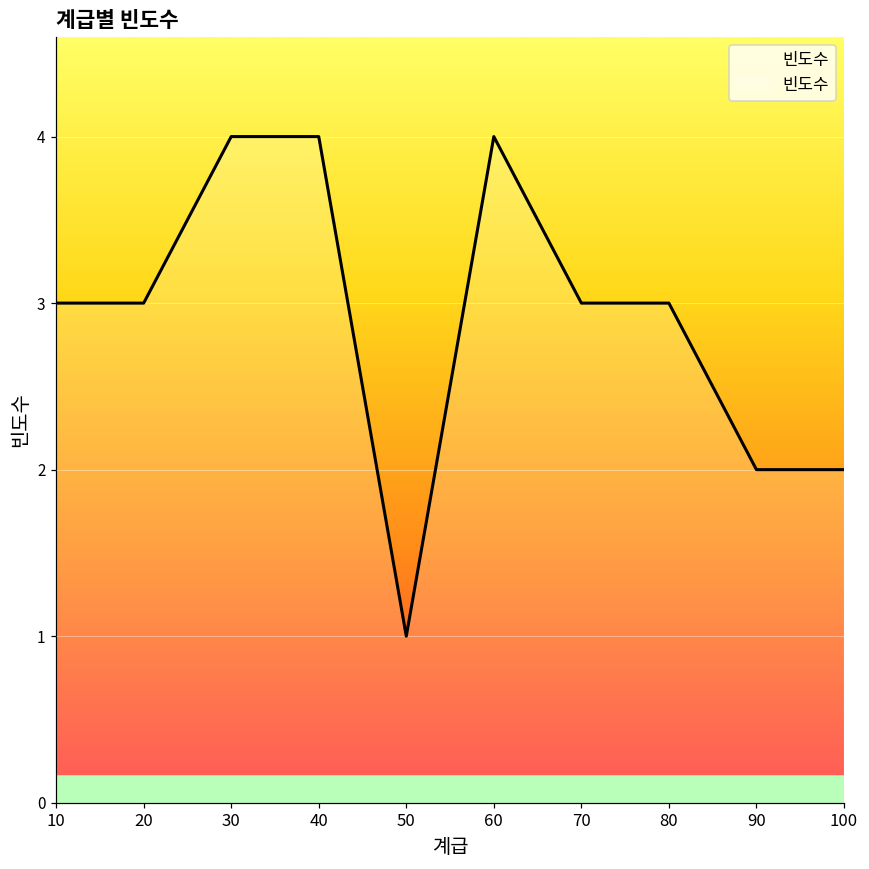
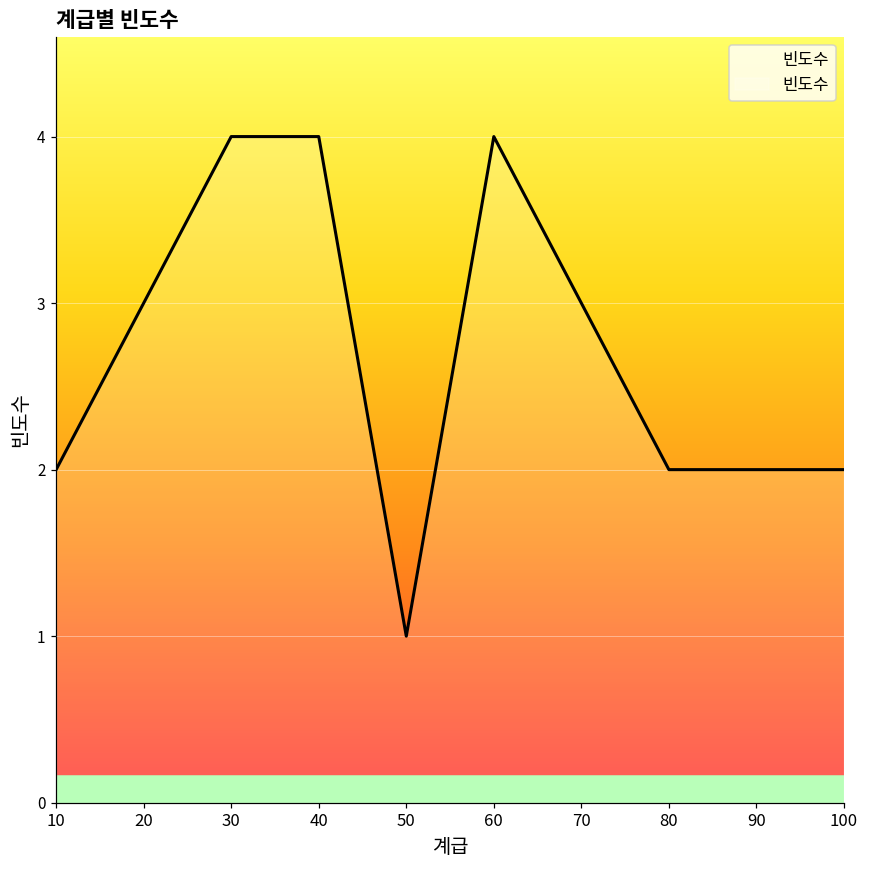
10: 3 -> 2
80: 3 -> 2
